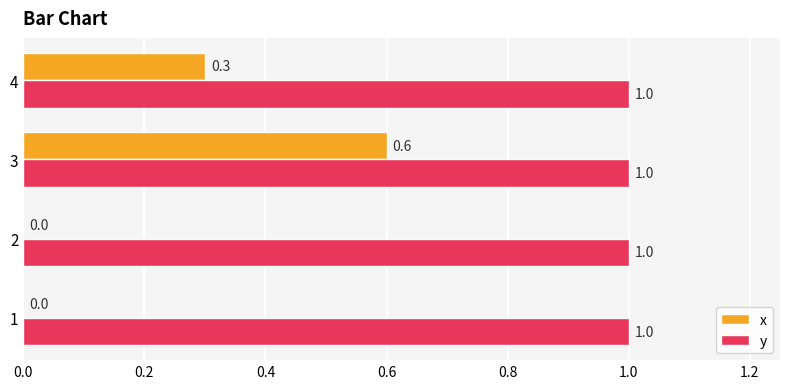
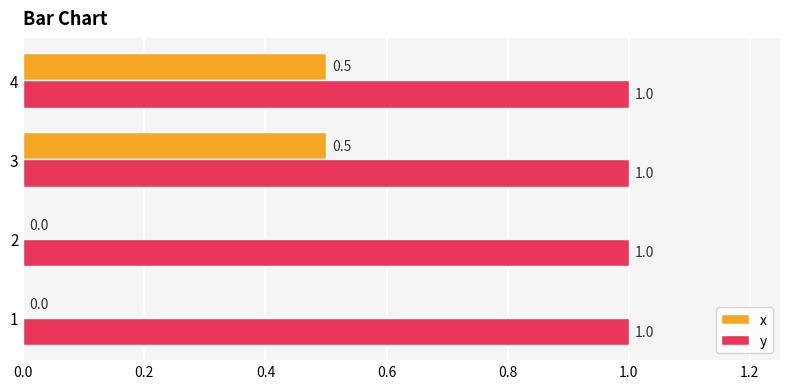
x, 4: 0.3 -> 0.5
x, 3: 0.6 -> 0.5
